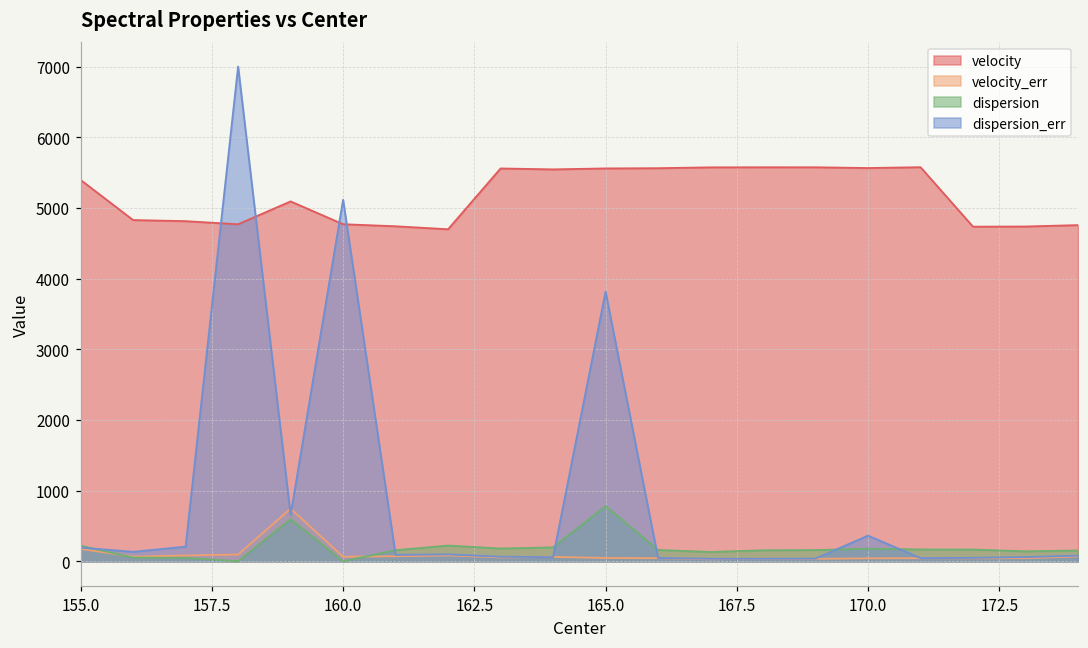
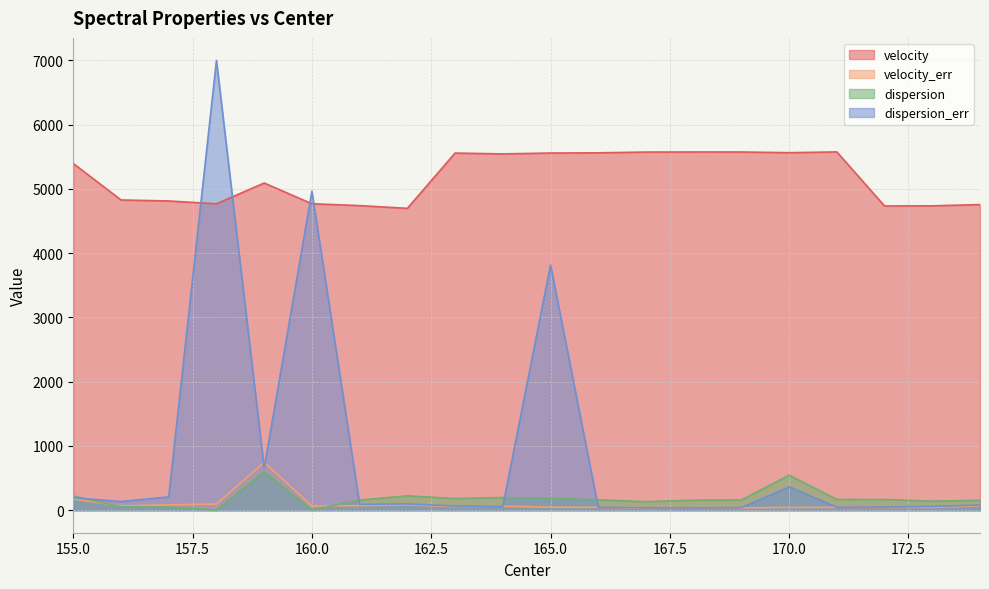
dispersion_err, 160.0: 5100 -> 5000
dispersion, 165.0: 800 -> 200
dispersion, 170.0: 200 -> 500
